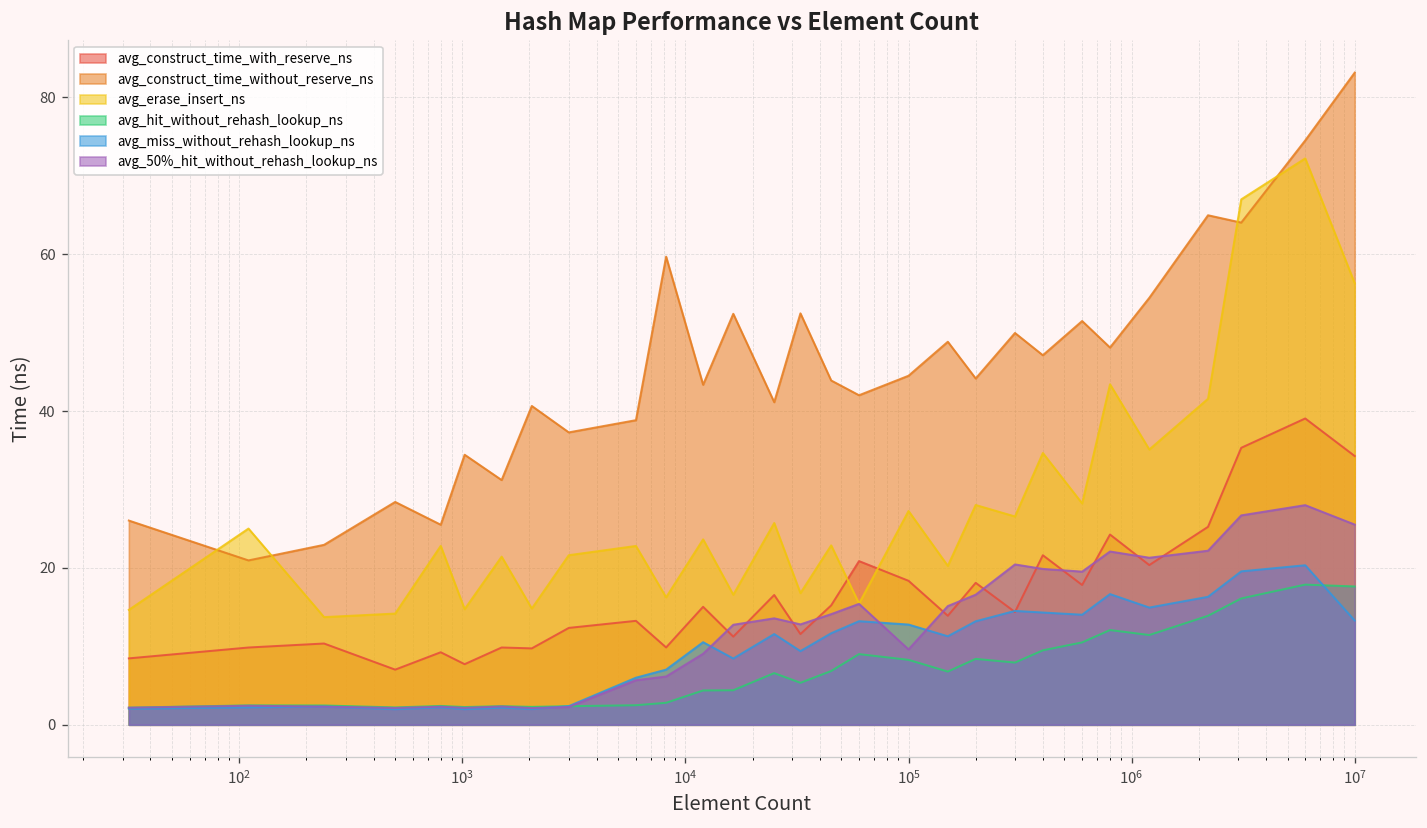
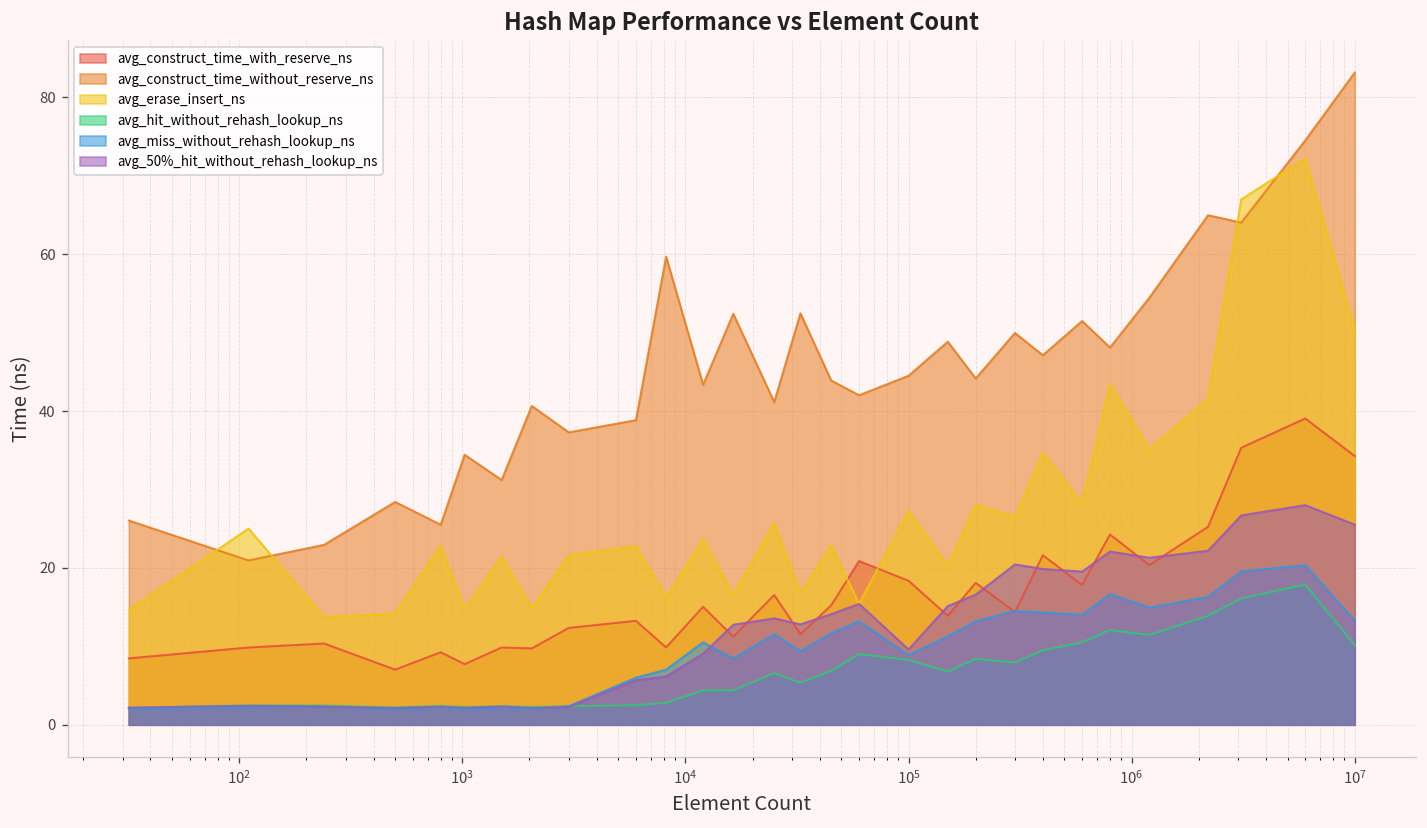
avg_miss_without_rehash_lookup_ns, 10^5: 13 -> 9
avg_erase_insert_ns, 10^7: 56 -> 50
avg_hit_without_rehash_lookup_ns, 10^7: 18 -> 10
